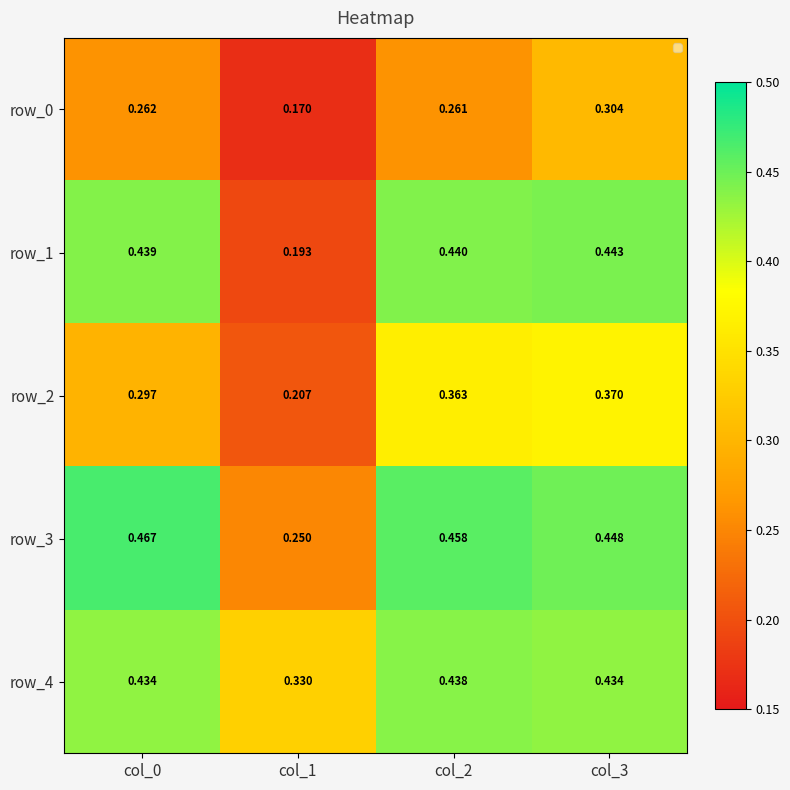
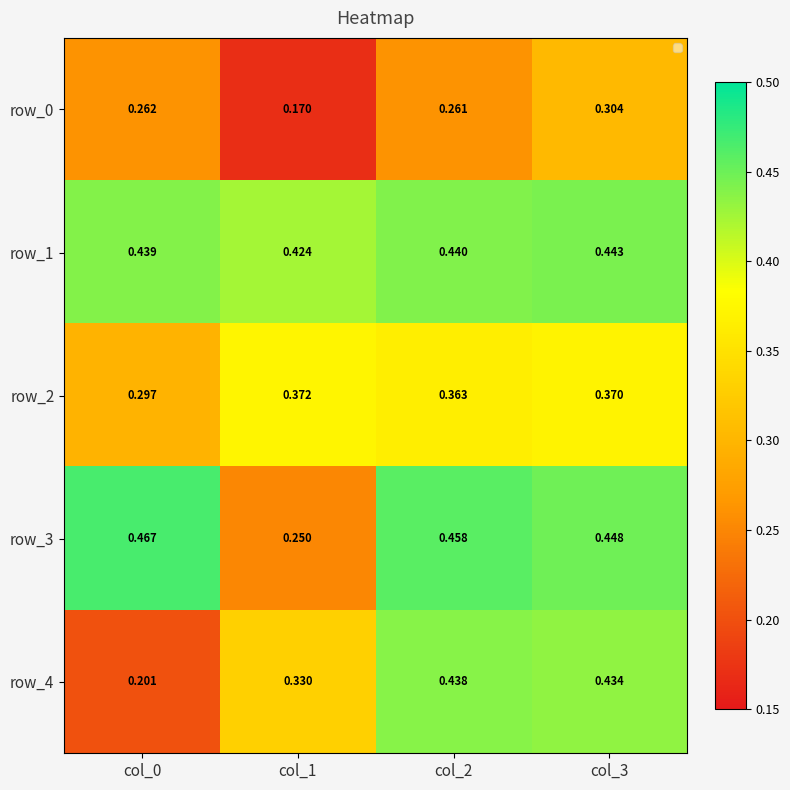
row_1, col_1: 0.193 -> 0.424
row_2, col_1: 0.207 -> 0.372
row_4, col_0: 0.434 -> 0.201
